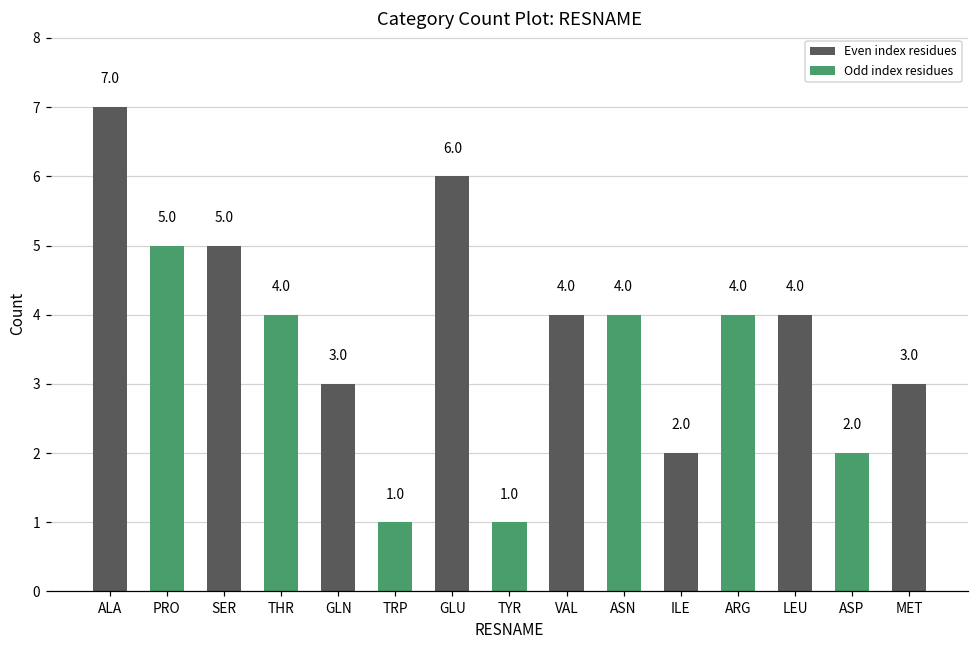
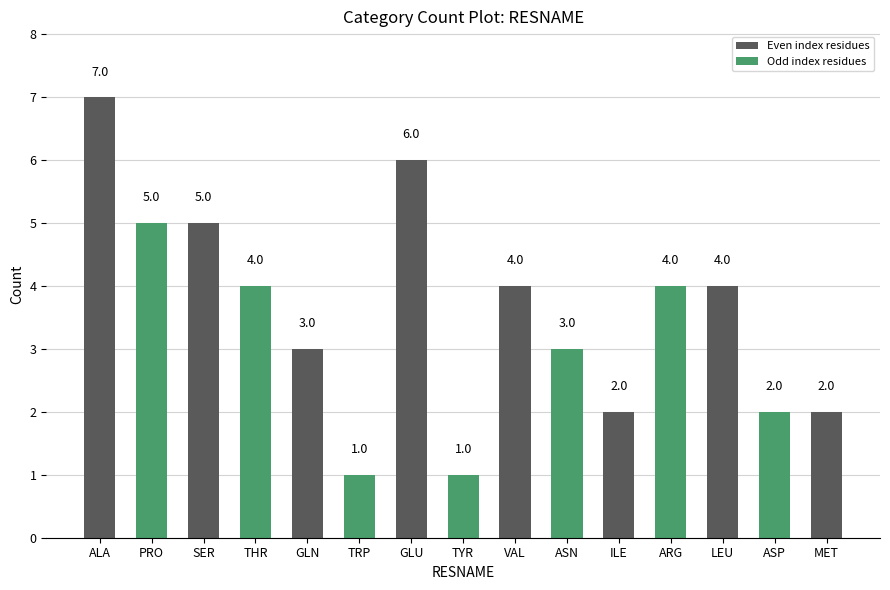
ASN: 4.0 -> 3.0
MET: 3.0 -> 2.0
